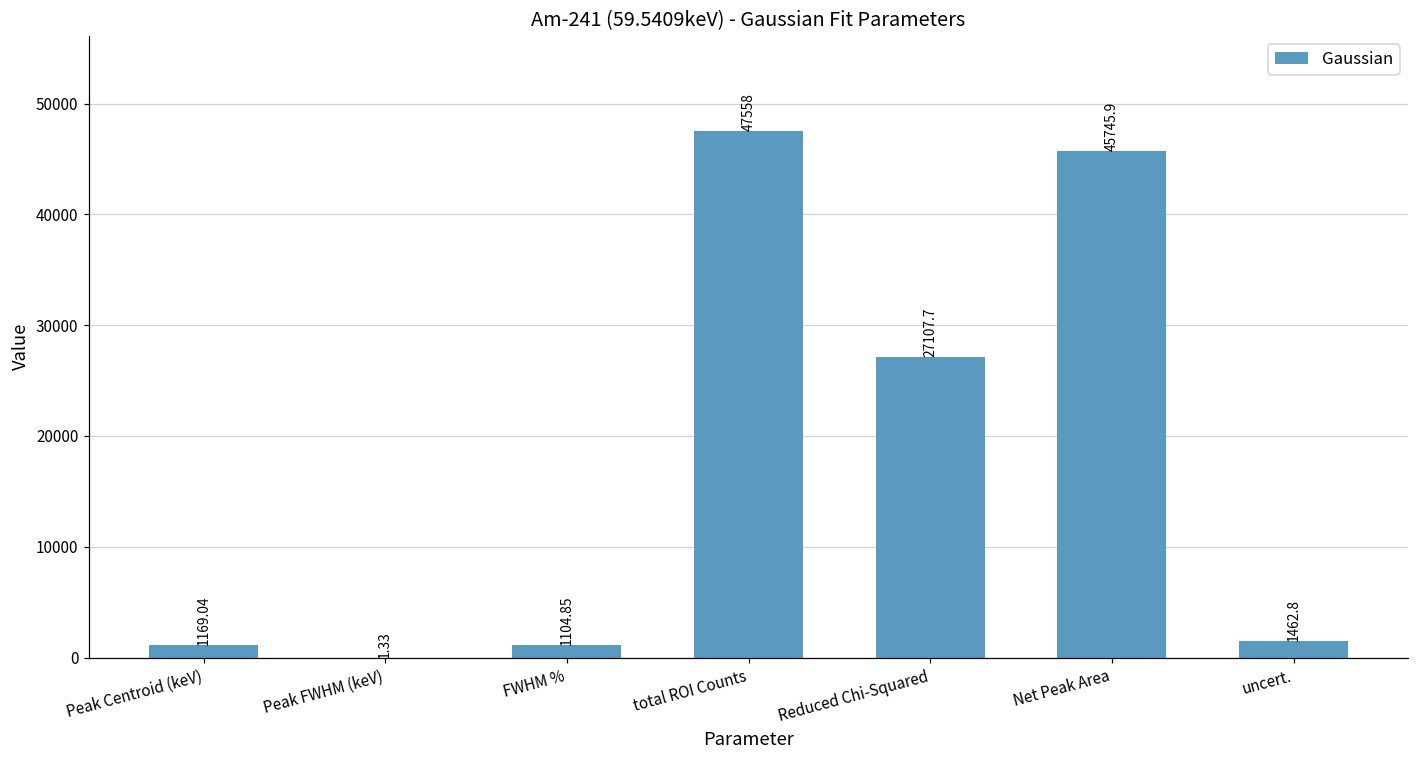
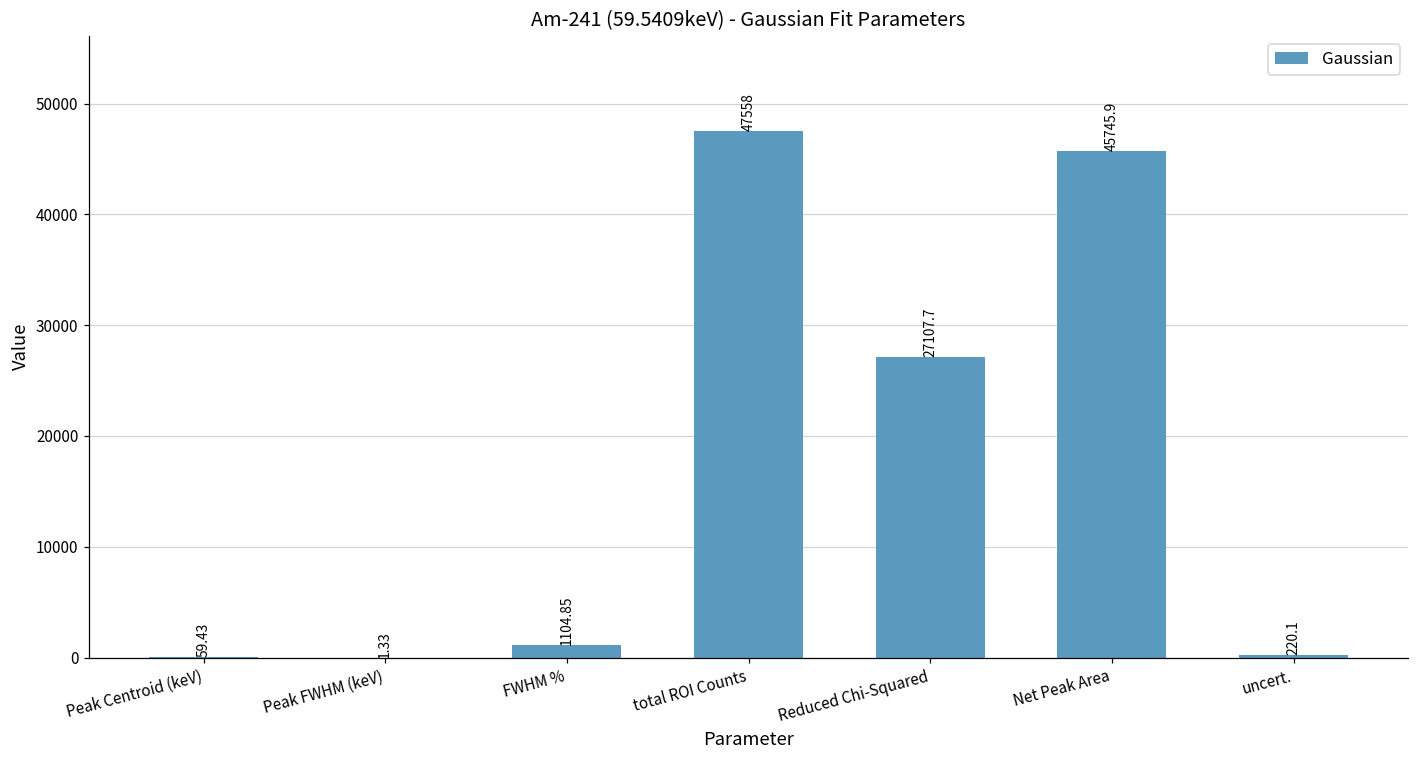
Peak Centroid (keV): 1169.04 -> 59.43
uncert.: 1462.8 -> 220.1
